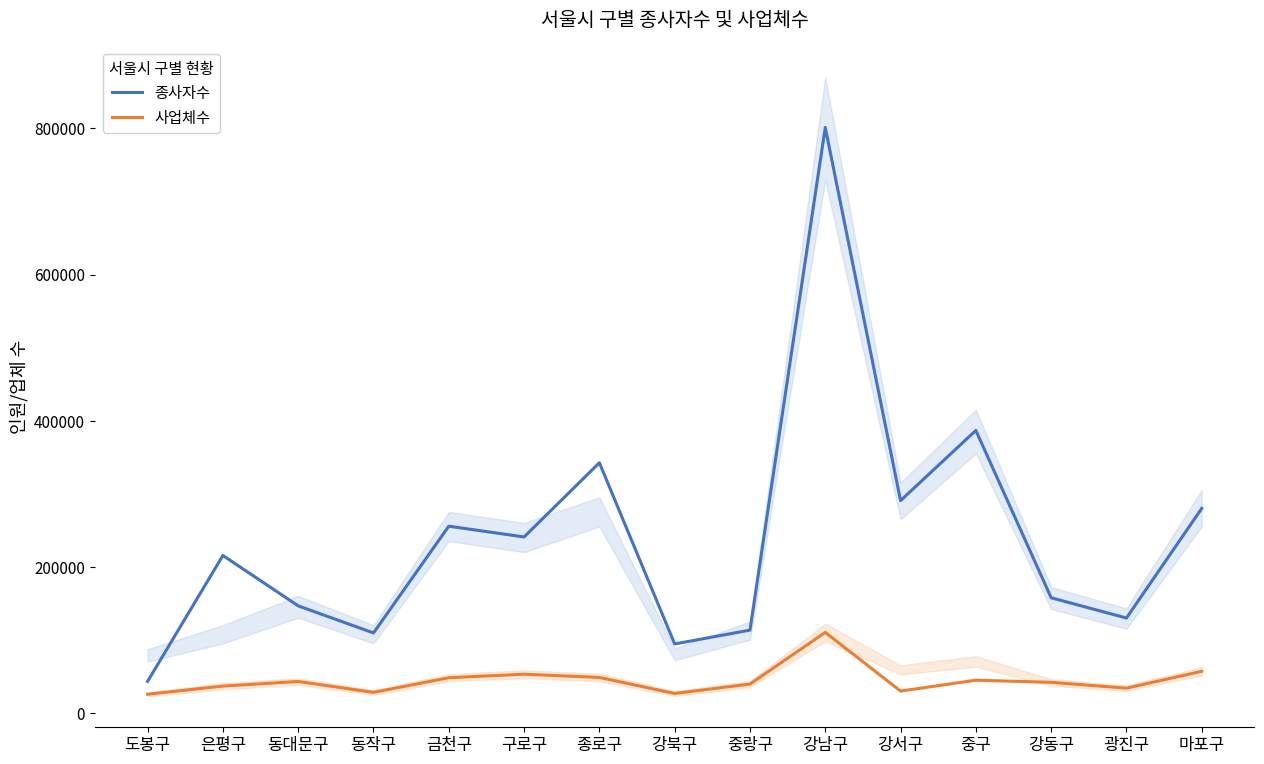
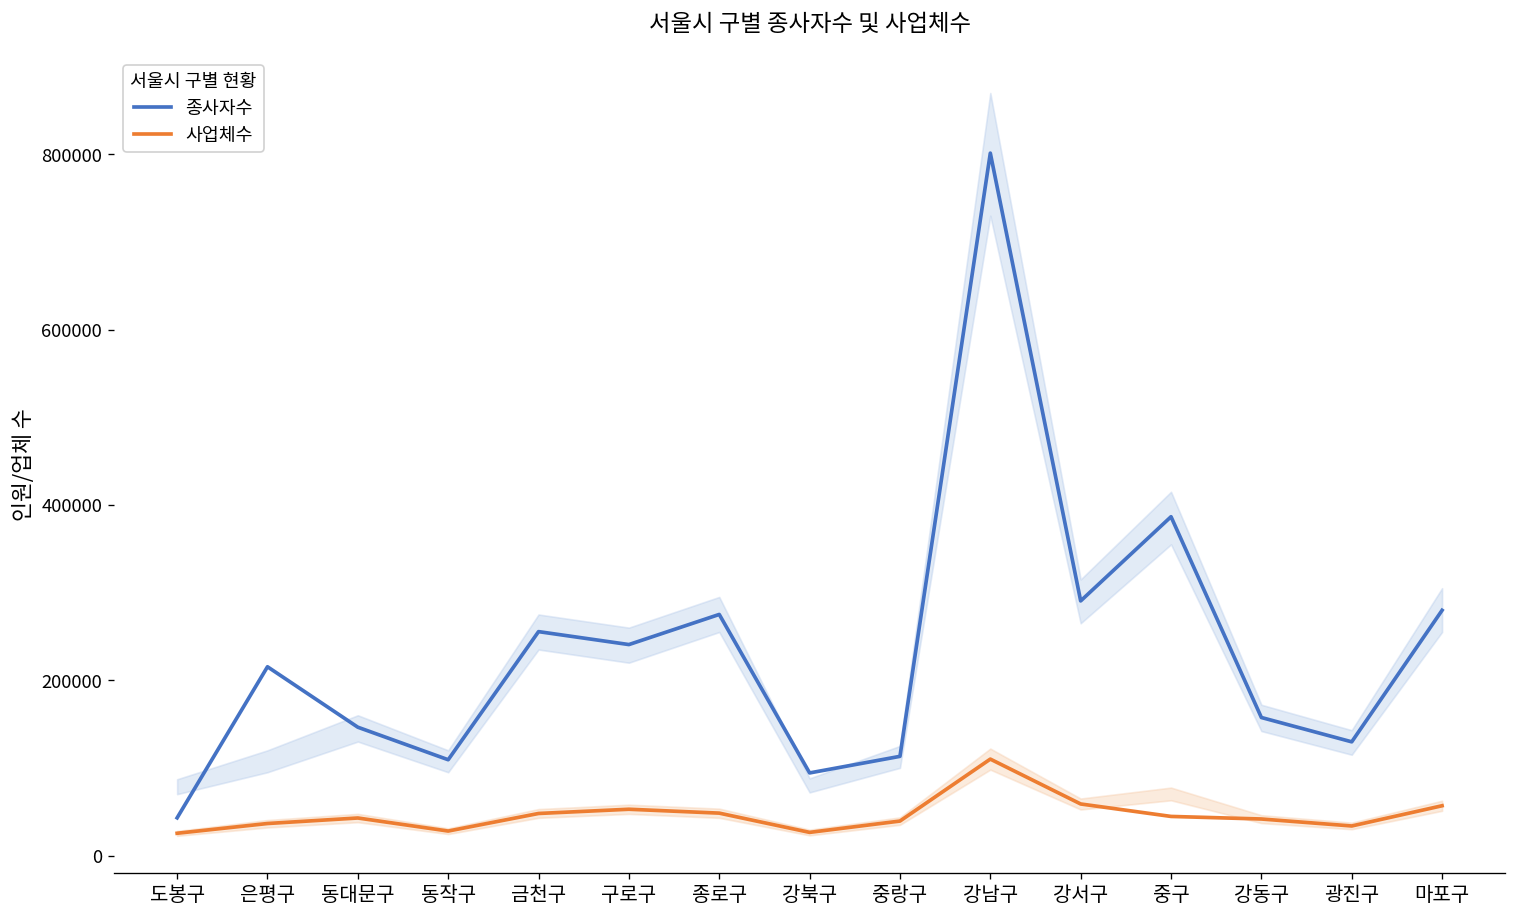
종사자수, 종로구: 340000 -> 280000
사업체수, 강서구: 30000 -> 60000
